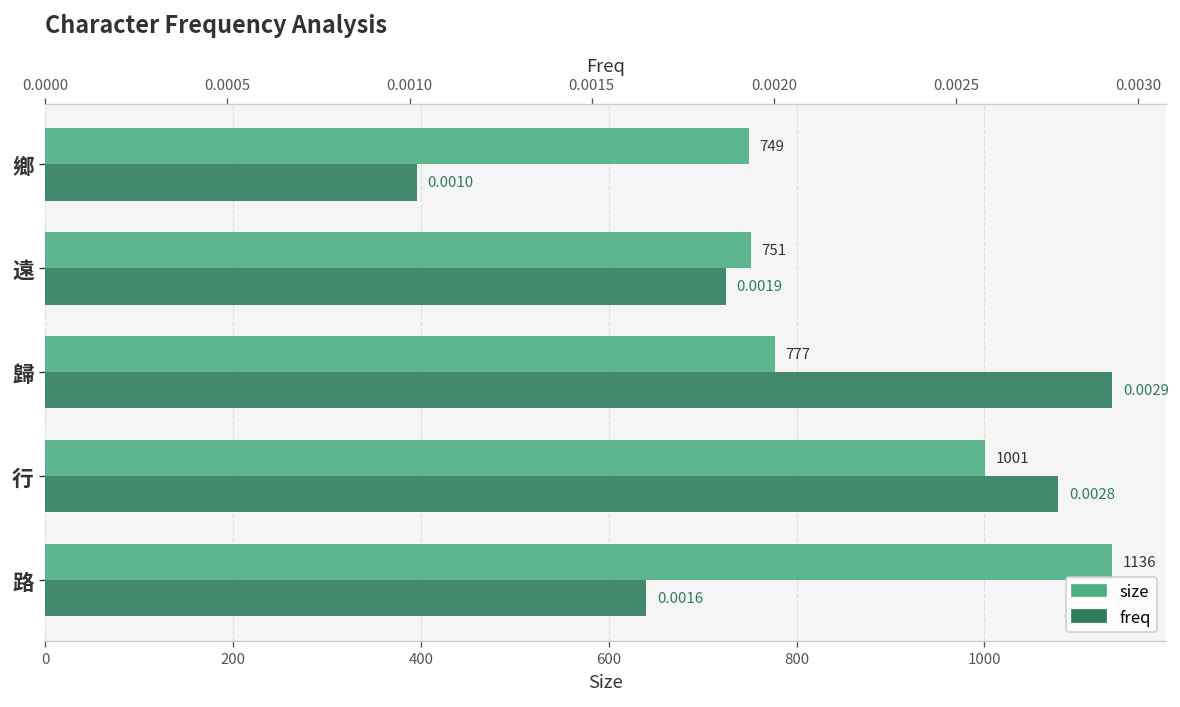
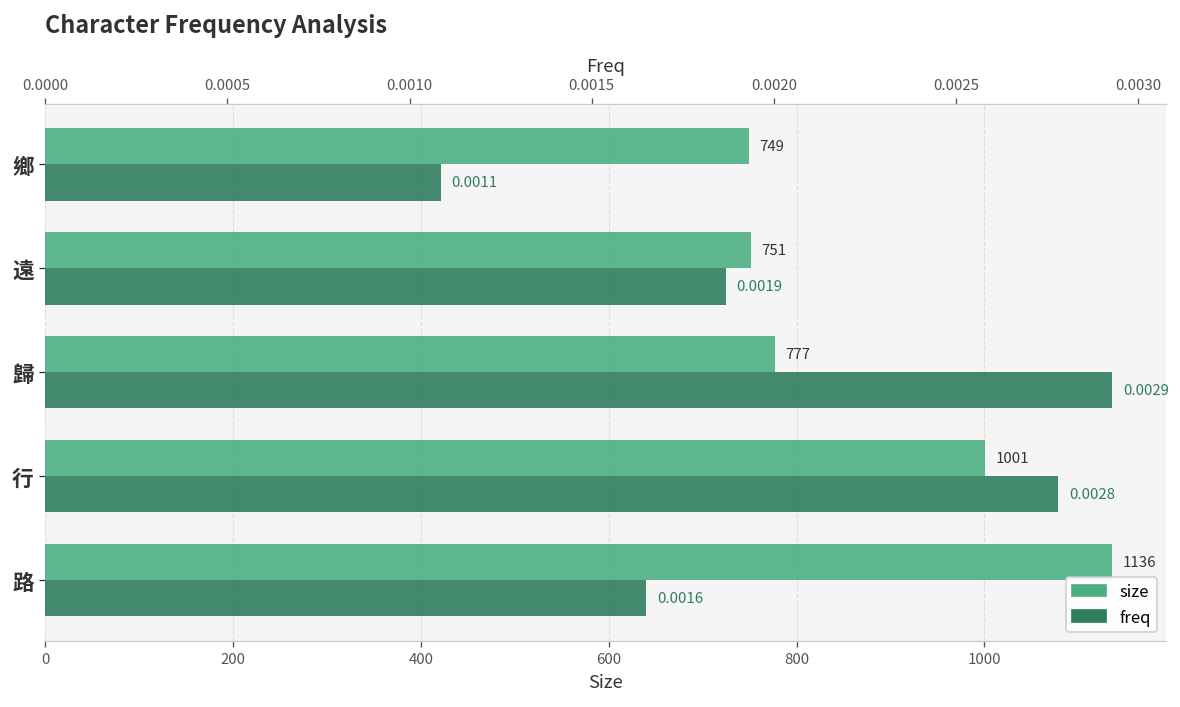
freq, 鄉: 0.0010 -> 0.0011
